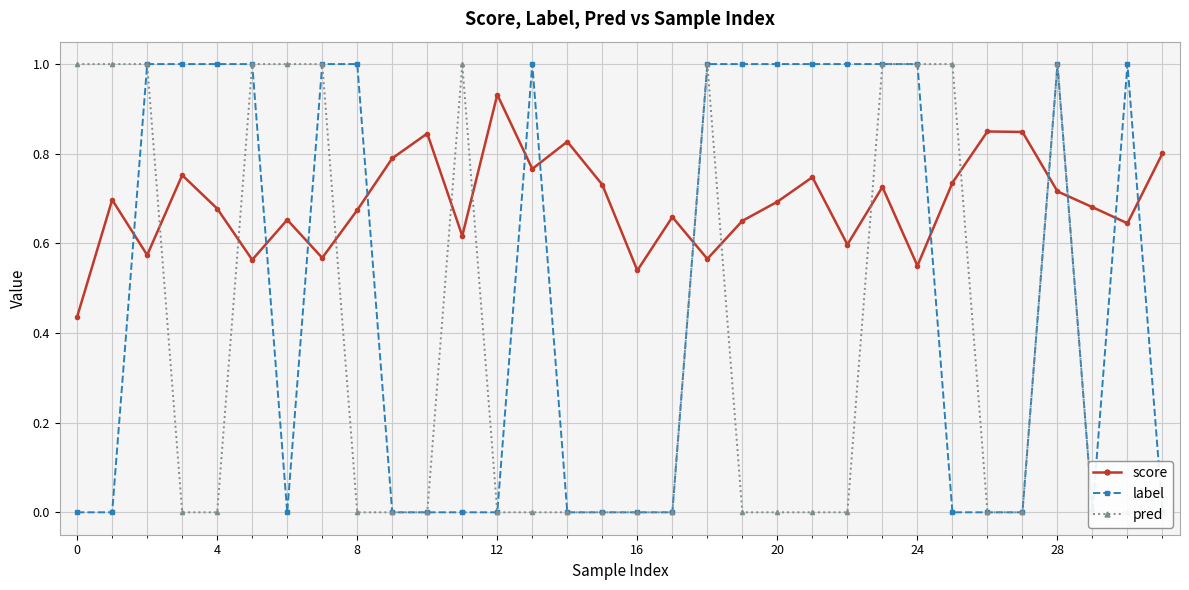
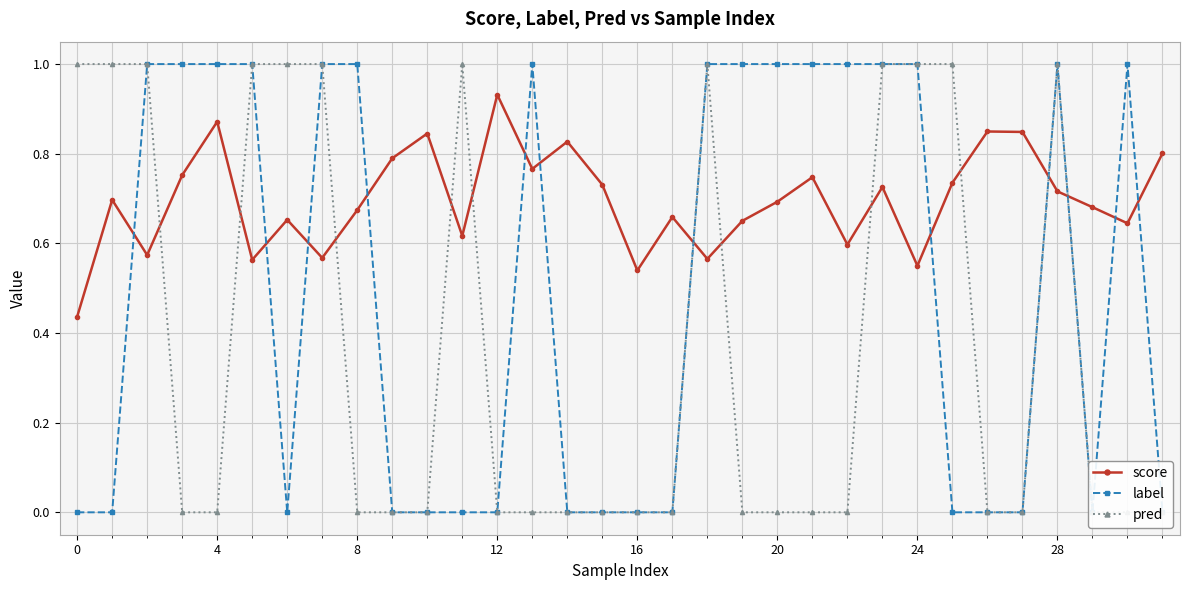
score, 4: 0.68 -> 0.87
